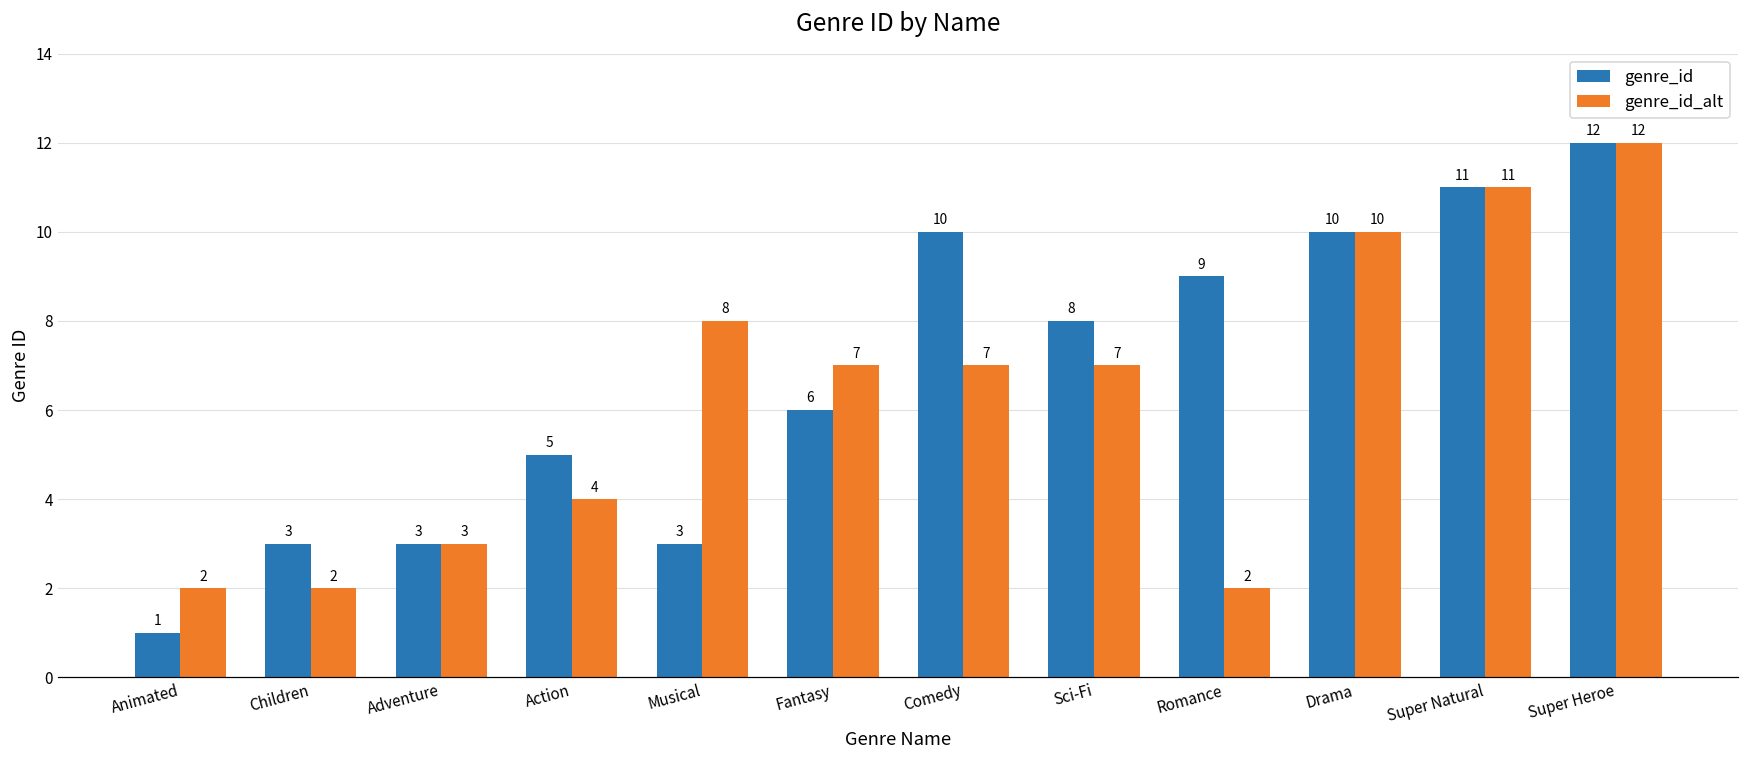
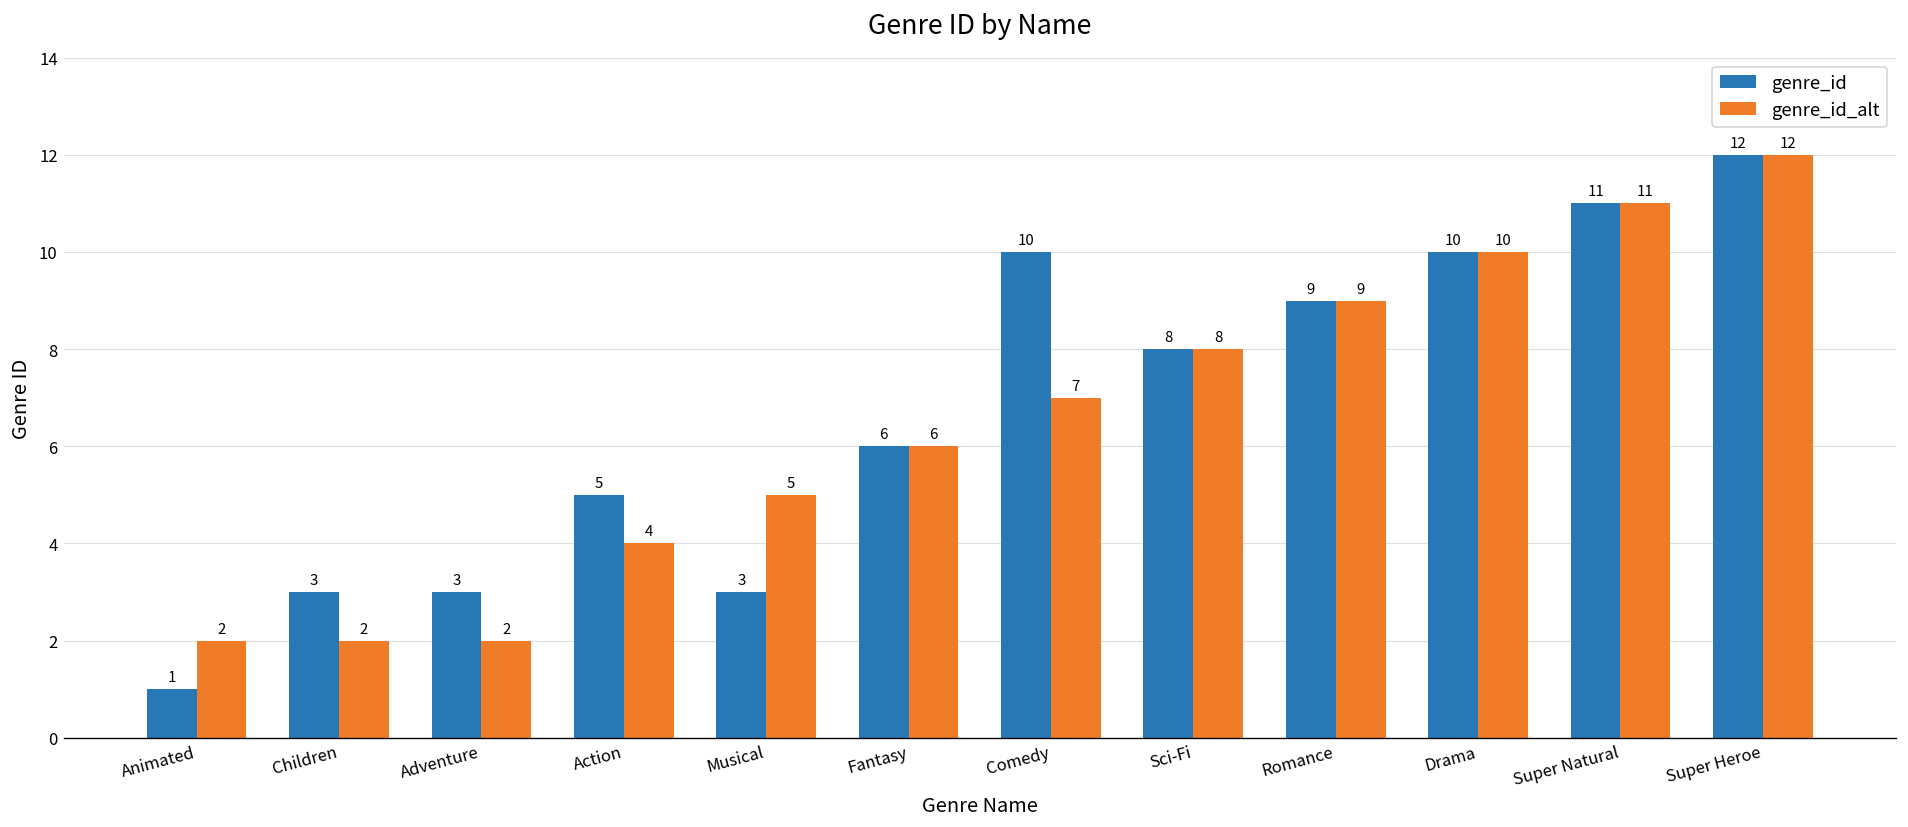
genre_id_alt, Adventure: 3 -> 2
genre_id_alt, Musical: 8 -> 5
genre_id_alt, Fantasy: 7 -> 6
genre_id_alt, Sci-Fi: 7 -> 8
genre_id_alt, Romance: 2 -> 9
